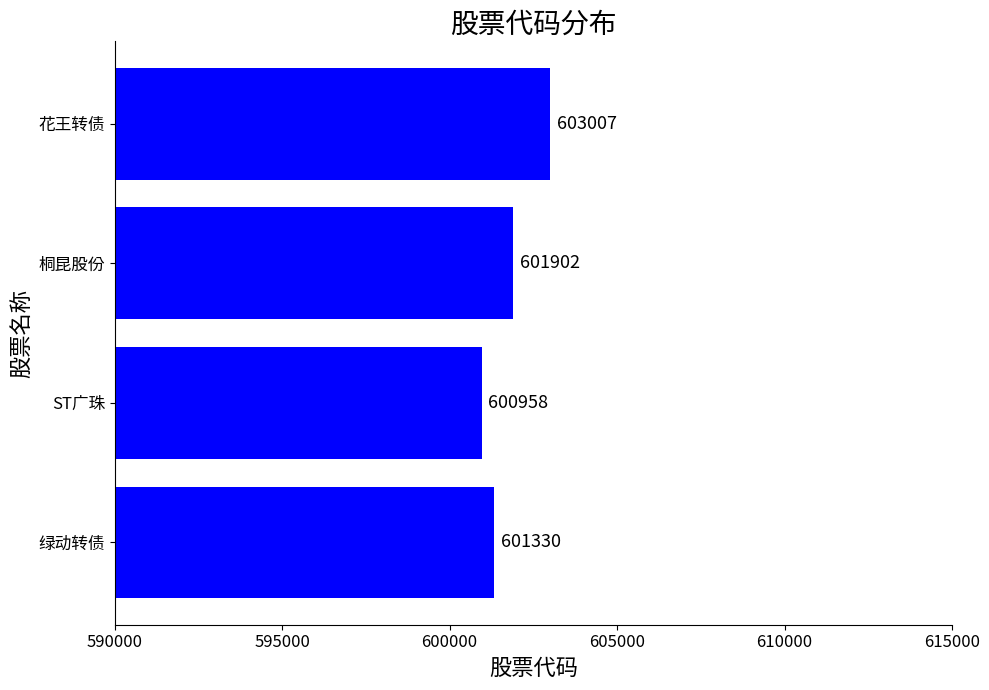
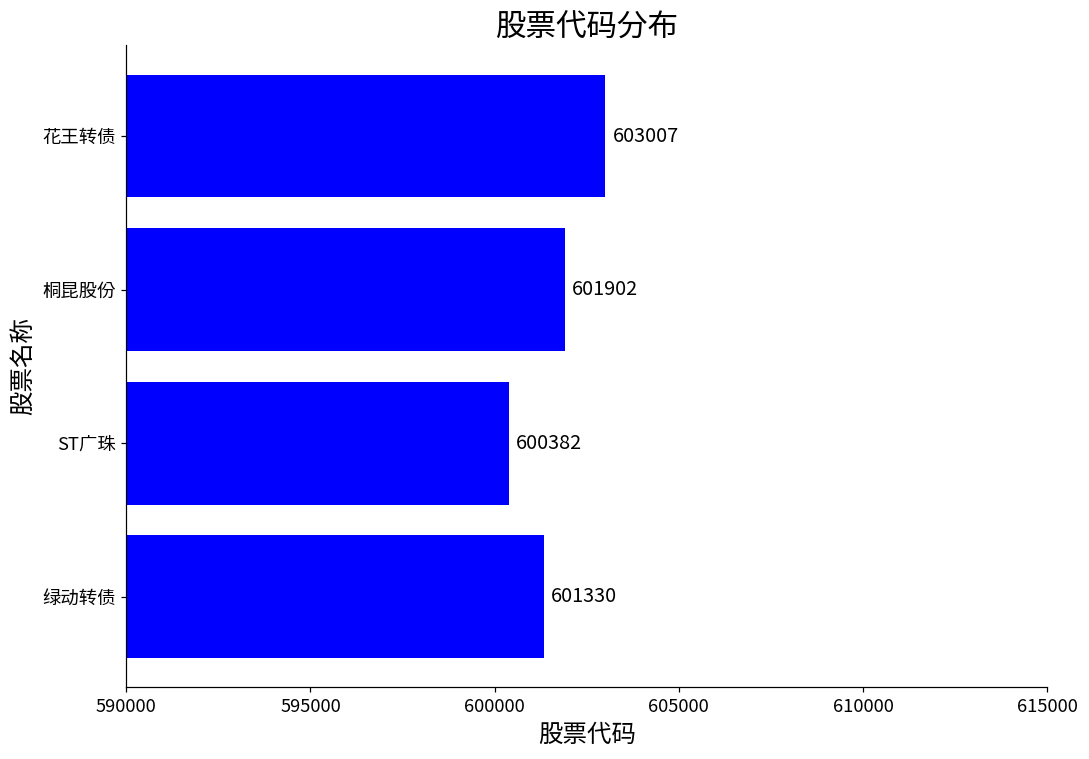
ST广珠: 600958 -> 600382
